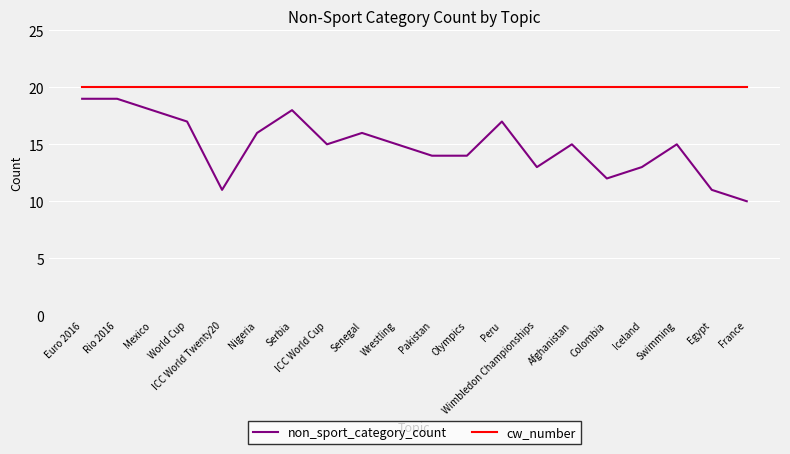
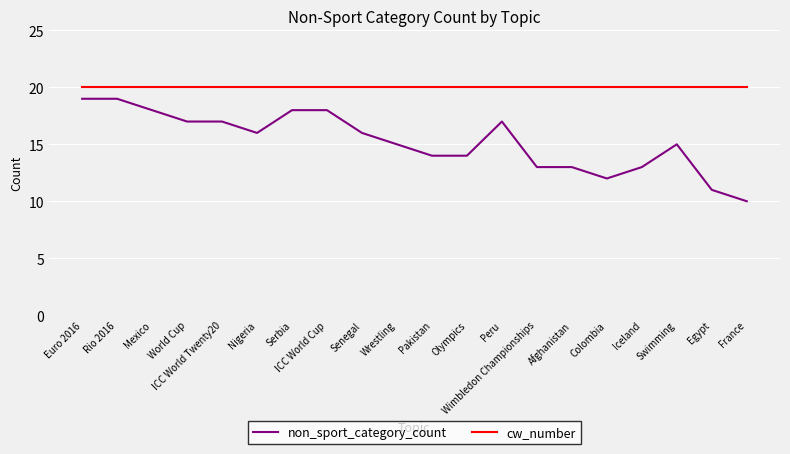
non_sport_category_count, ICC World Twenty20: 11 -> 17
non_sport_category_count, ICC World Cup: 15 -> 18
non_sport_category_count, Afghanistan: 15 -> 13
